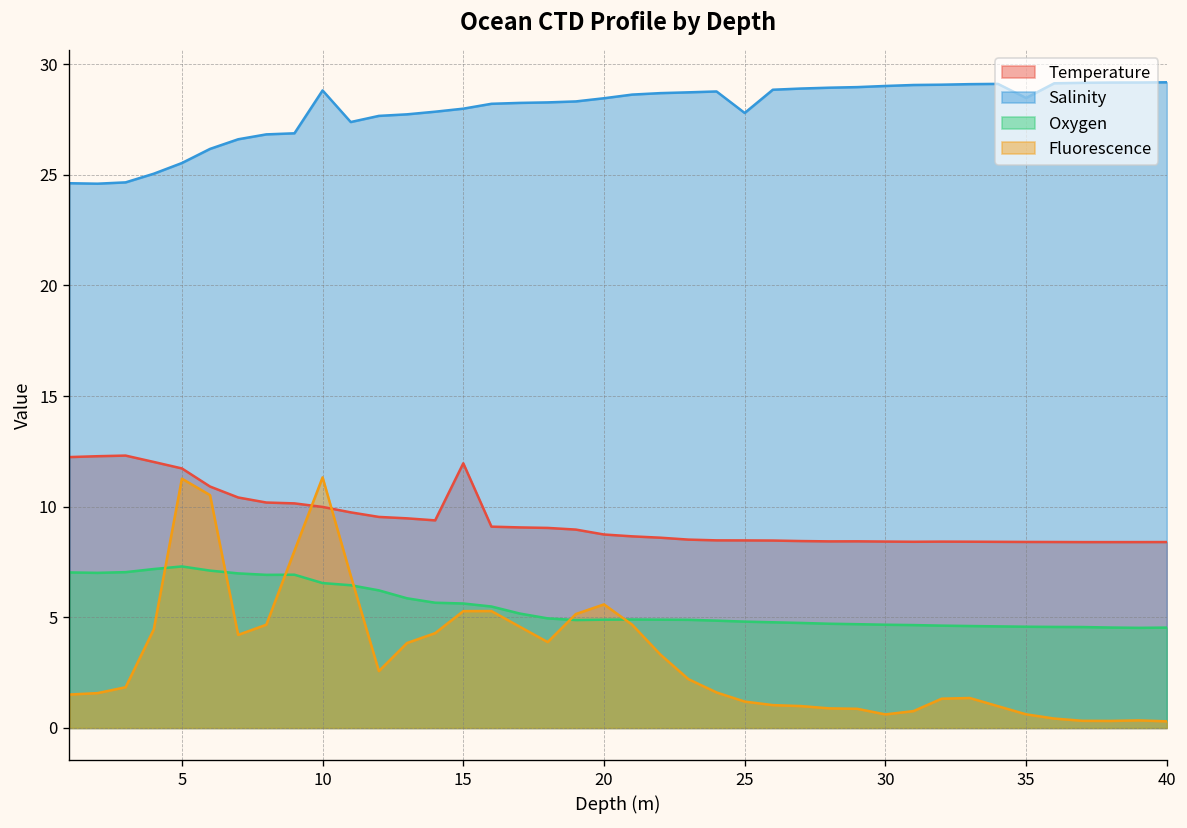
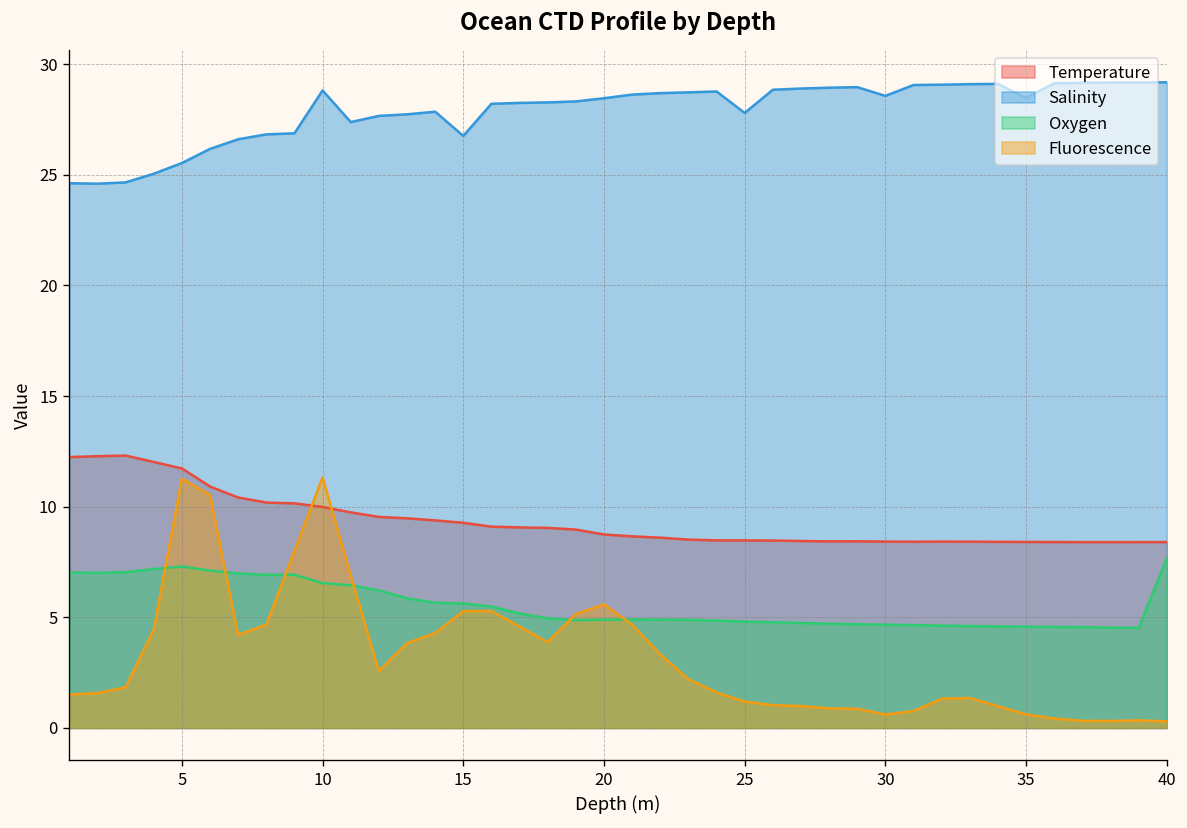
Temperature, 15: 12.0 -> 9.3
Salinity, 15: 28.0 -> 26.8
Salinity, 30: 29.0 -> 28.6
Oxygen, 40: 4.5 -> 7.6
